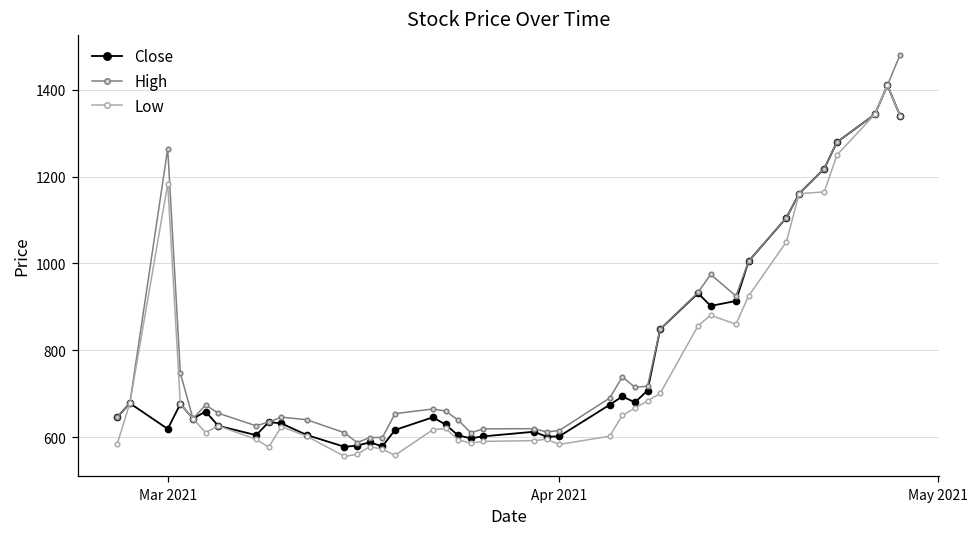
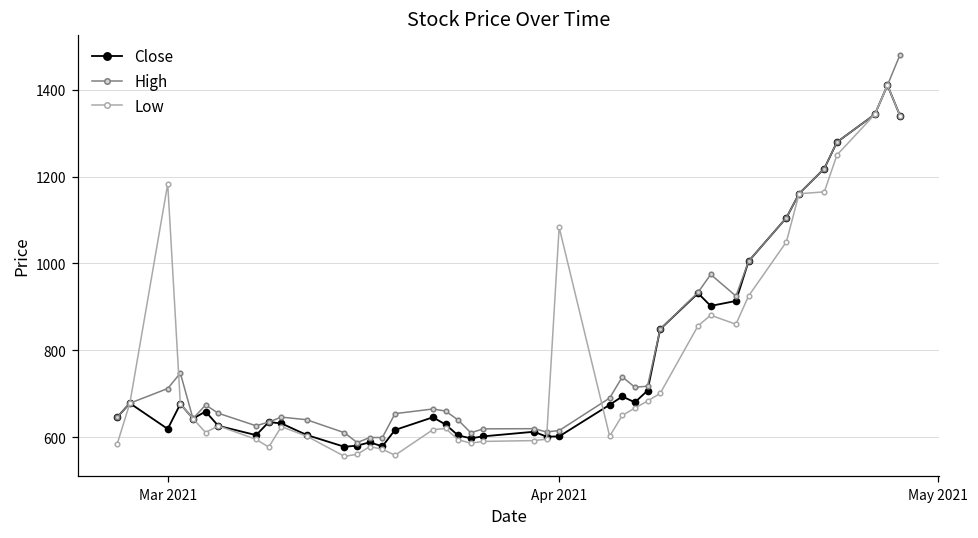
High, Mar 2021: 1260 -> 710
Low, Apr 2021: 580 -> 1080
